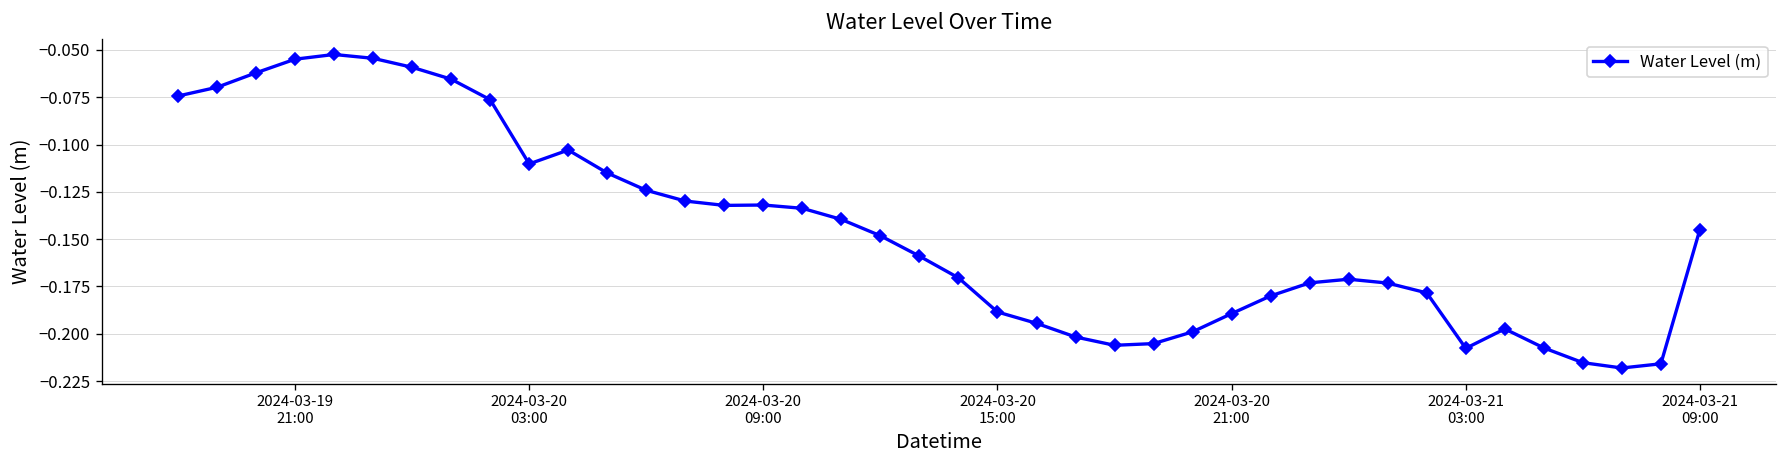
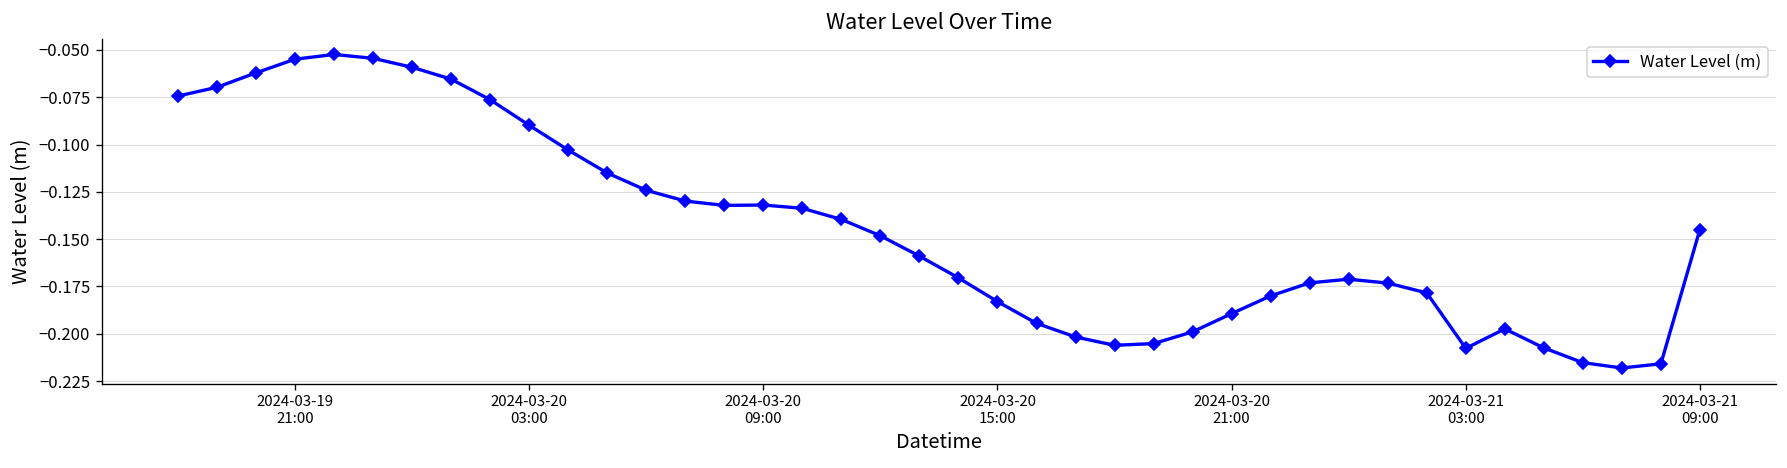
2024-03-20 03:00: -0.110 -> -0.090
2024-03-20 15:00: -0.188 -> -0.183
